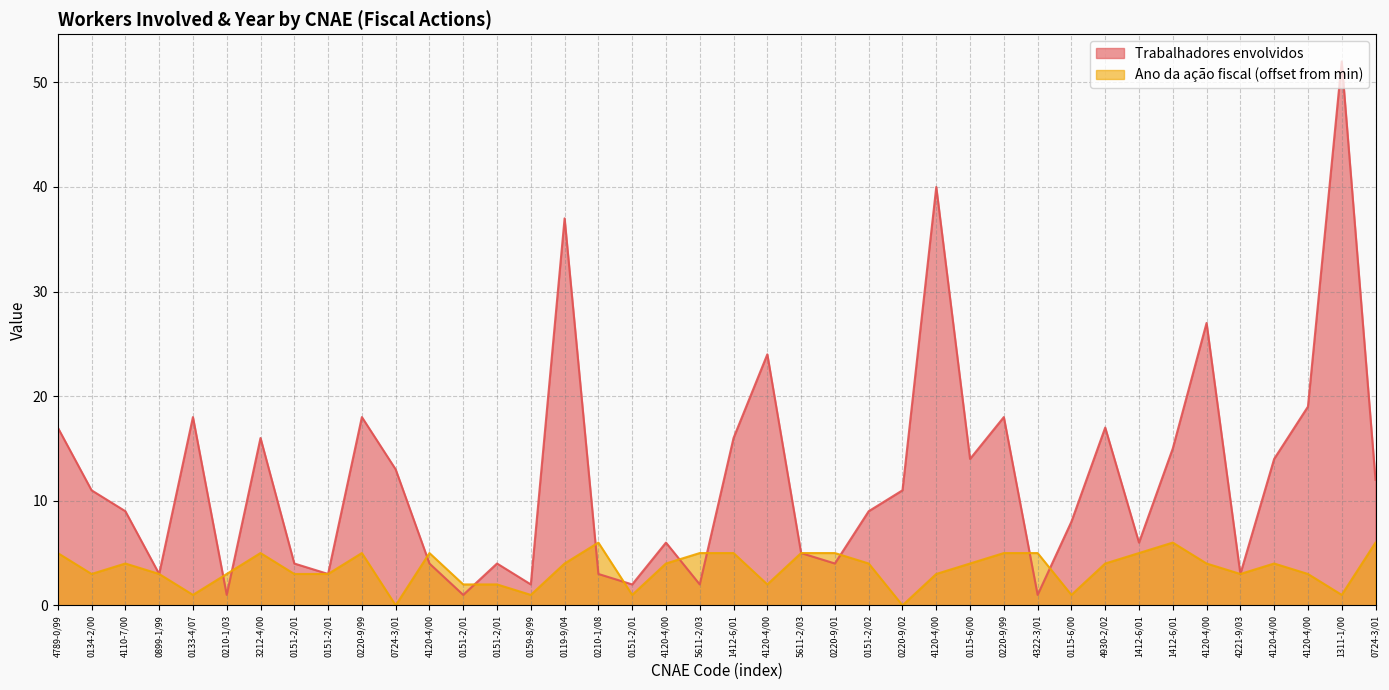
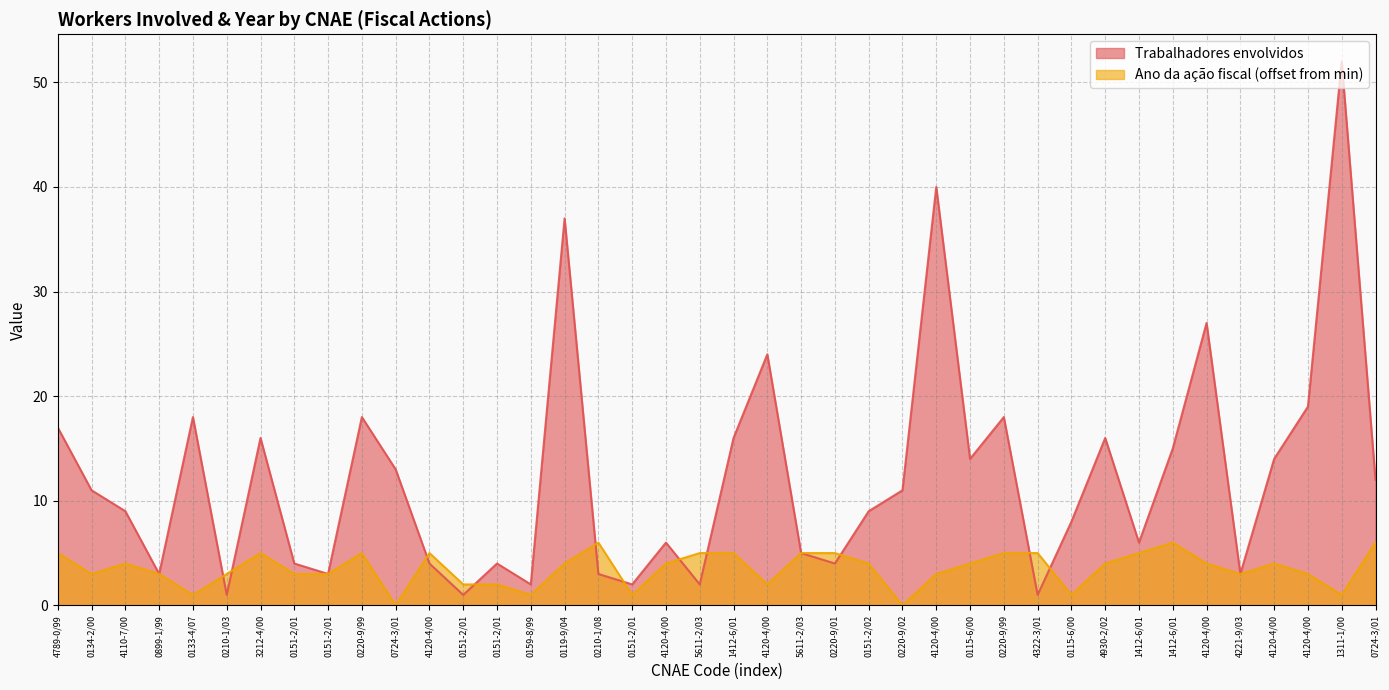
Trabalhadores envolvidos, 4930-2/02: 17 -> 16
